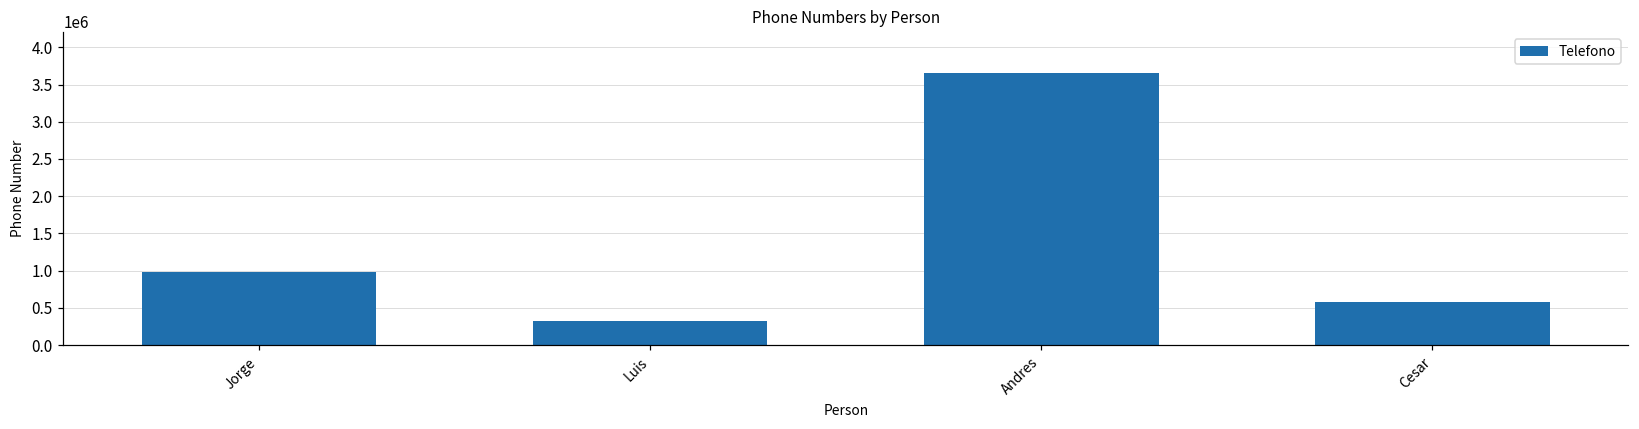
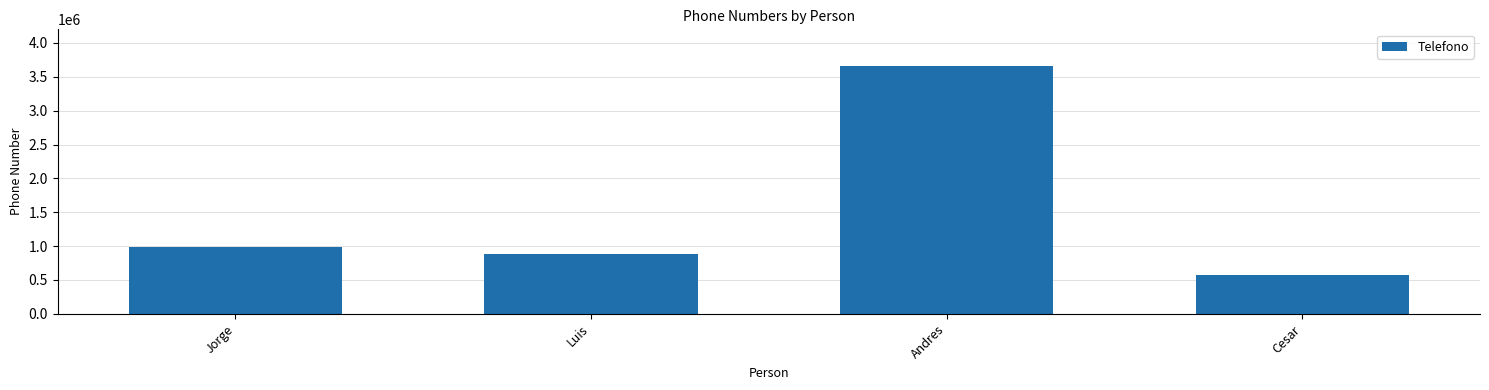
Luis: 300000 -> 900000
